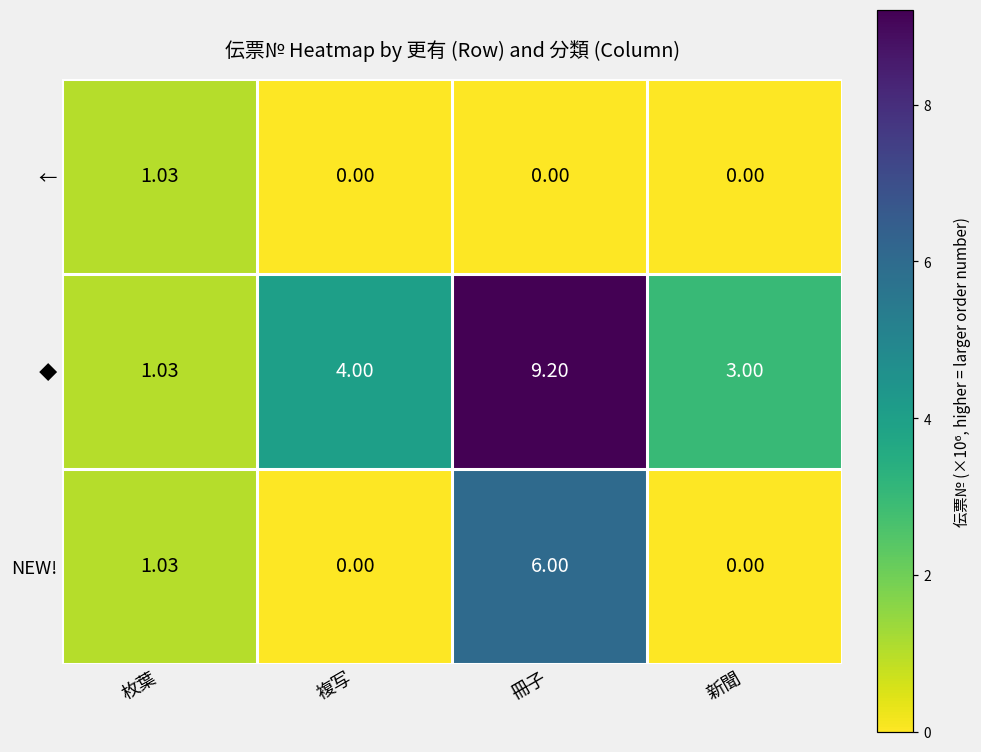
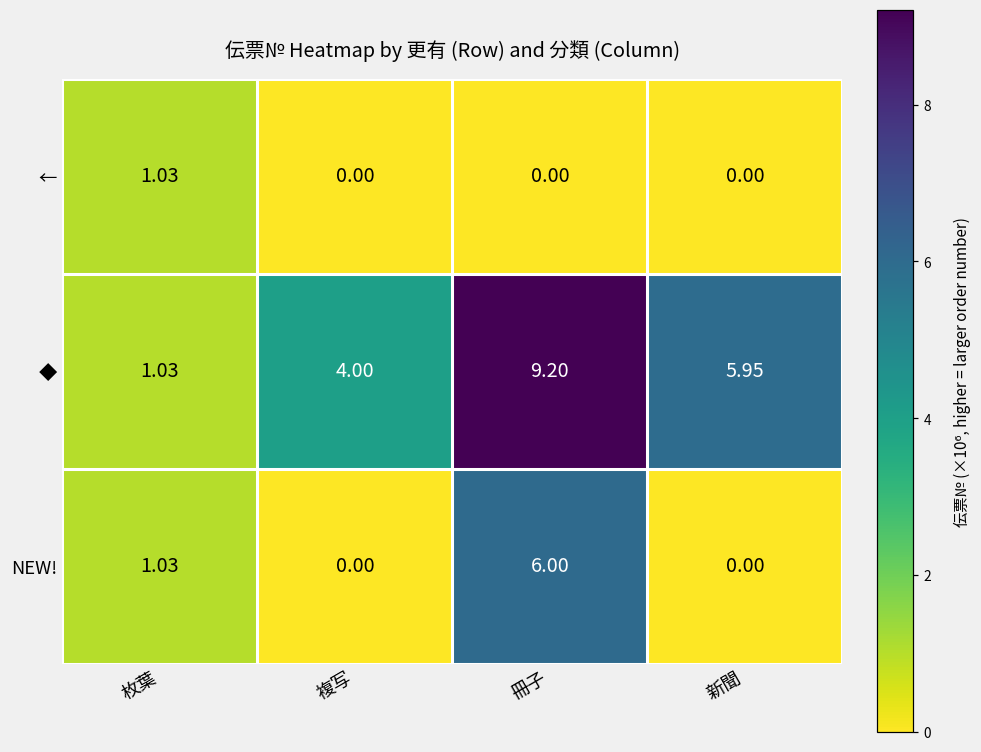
◆, 新聞: 3.00 -> 5.95
